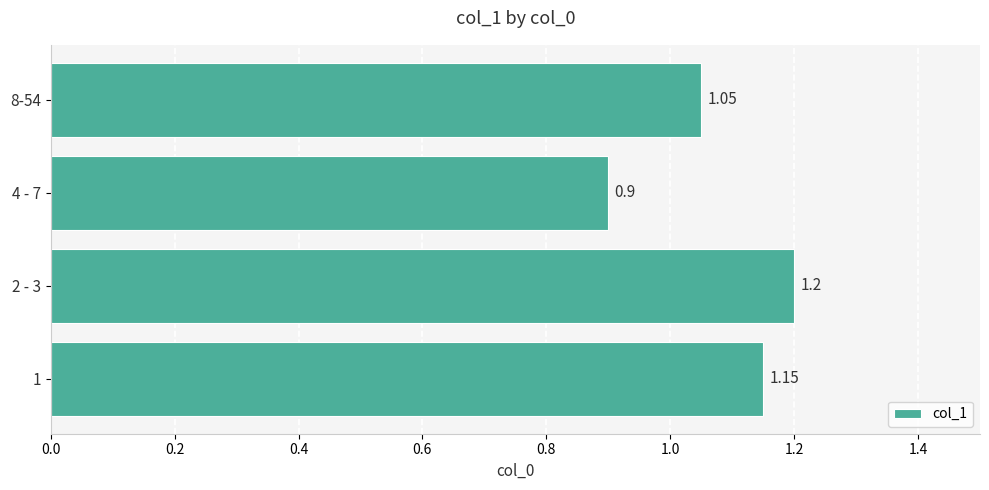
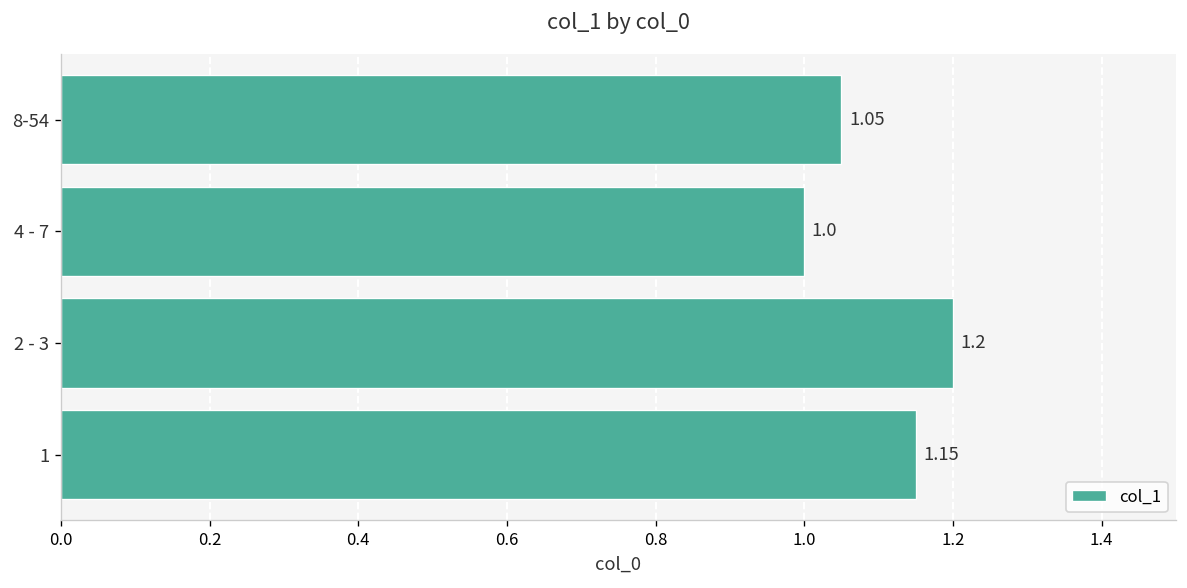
4 - 7: 0.9 -> 1.0
